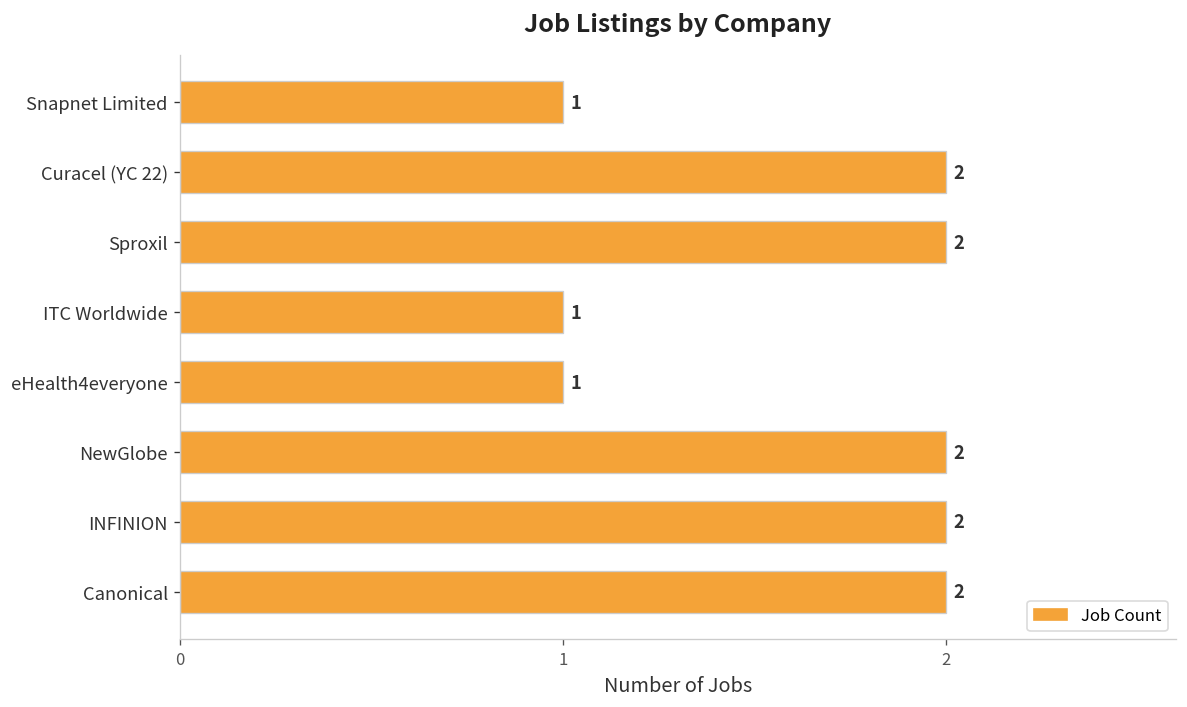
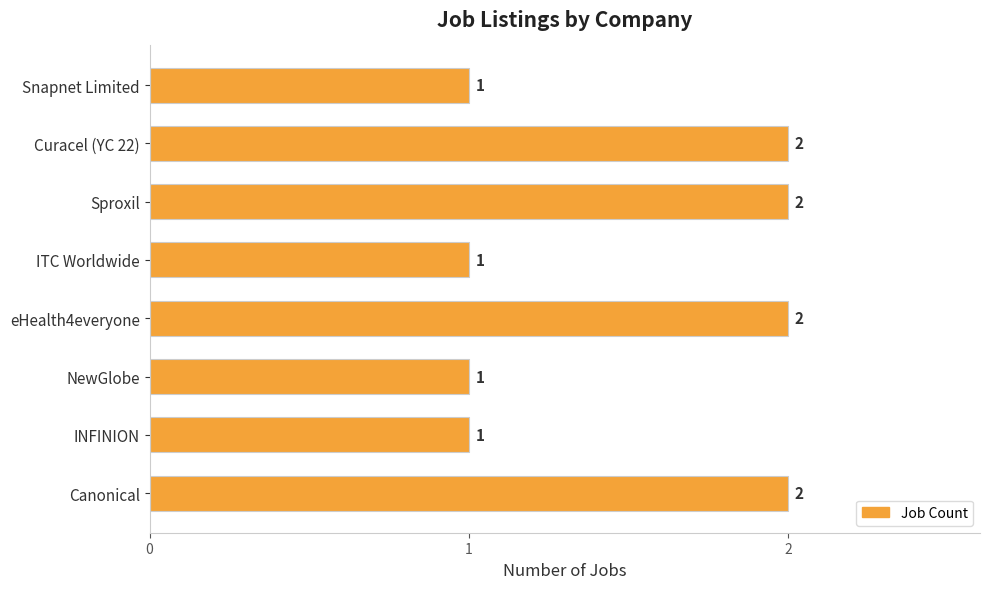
eHealth4everyone: 1 -> 2
NewGlobe: 2 -> 1
INFINION: 2 -> 1
